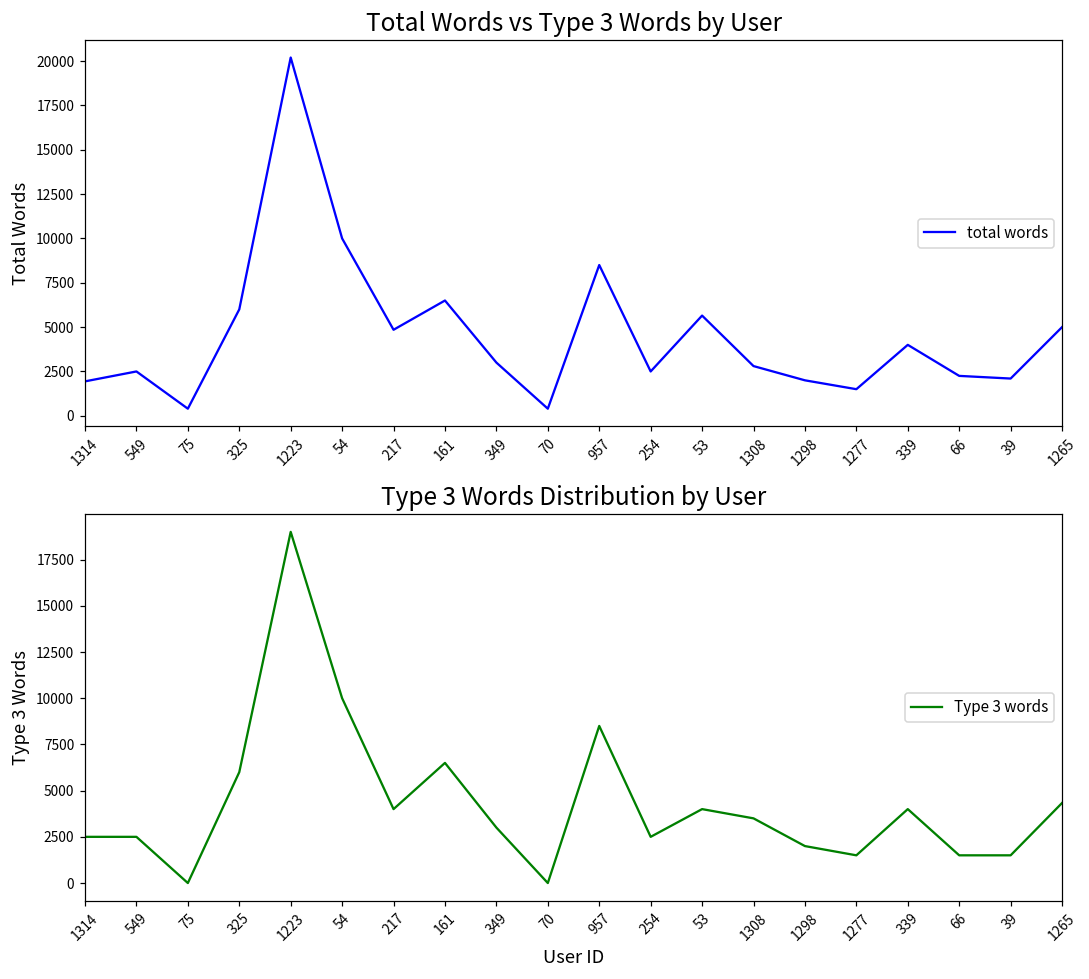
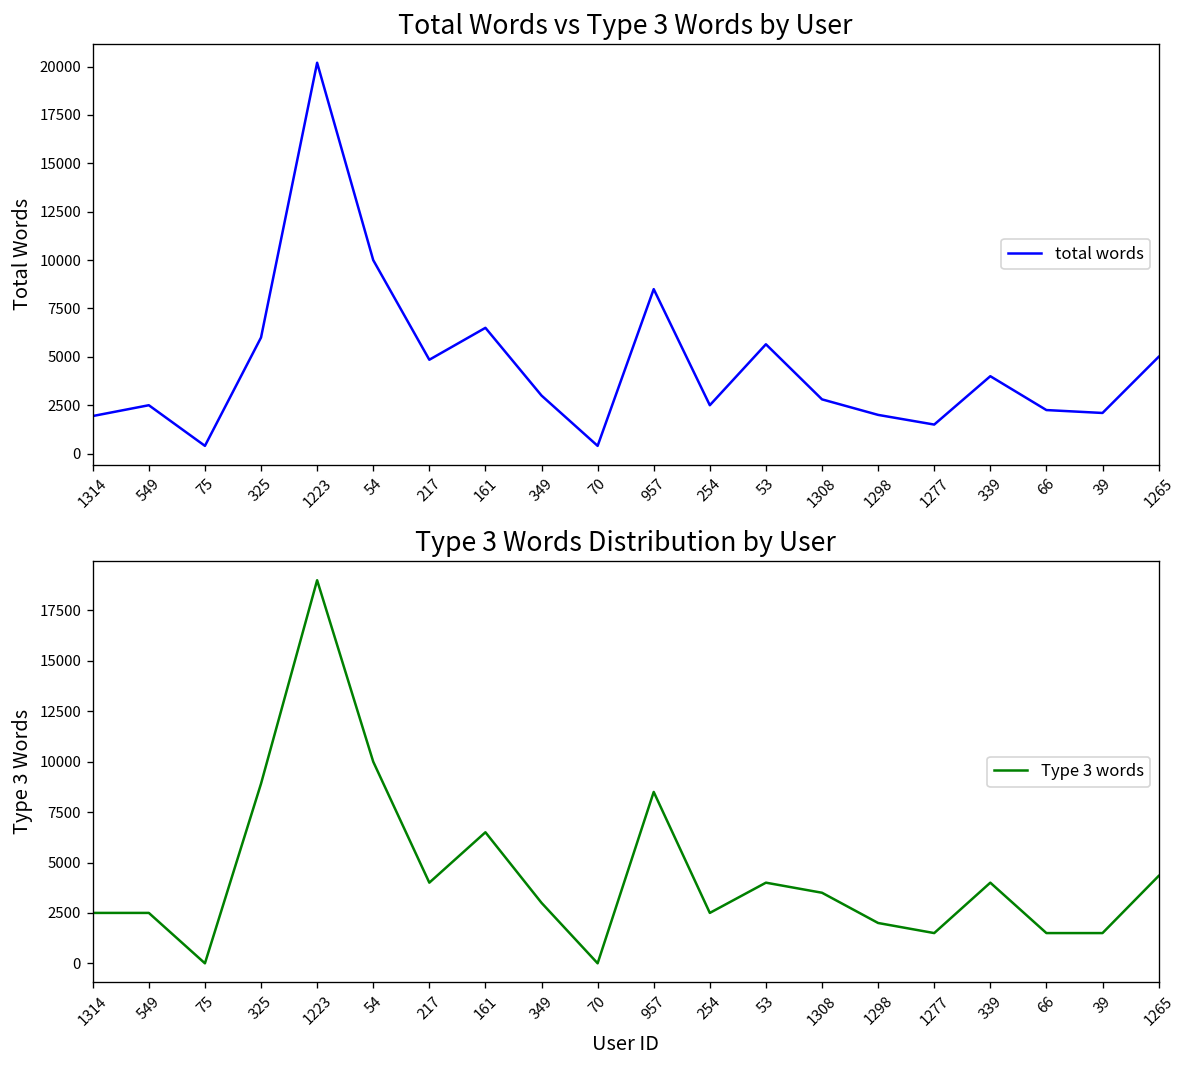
Type 3 Words Distribution by User, 325: 6000 -> 8900
